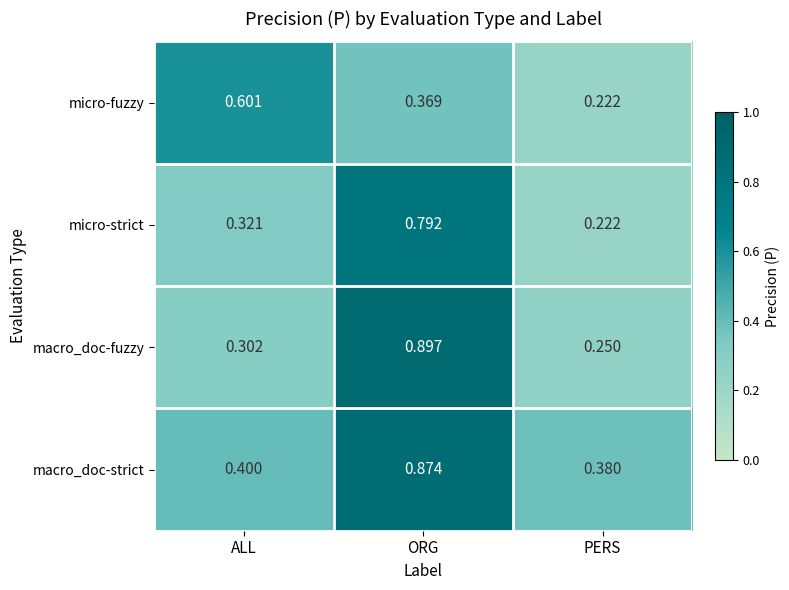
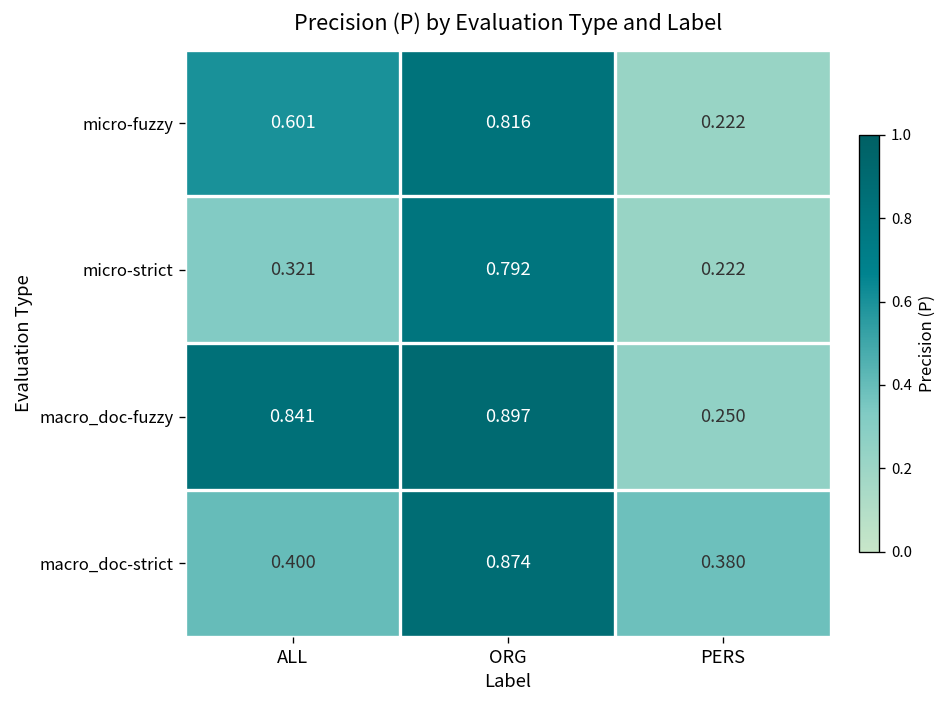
micro-fuzzy, ORG: 0.369 -> 0.816
macro_doc-fuzzy, ALL: 0.302 -> 0.841
